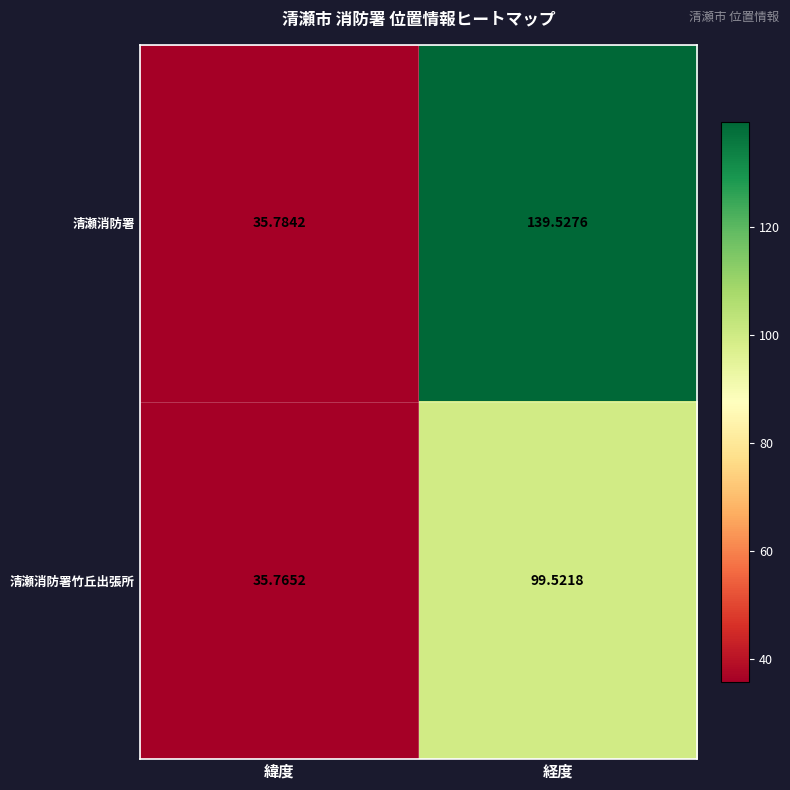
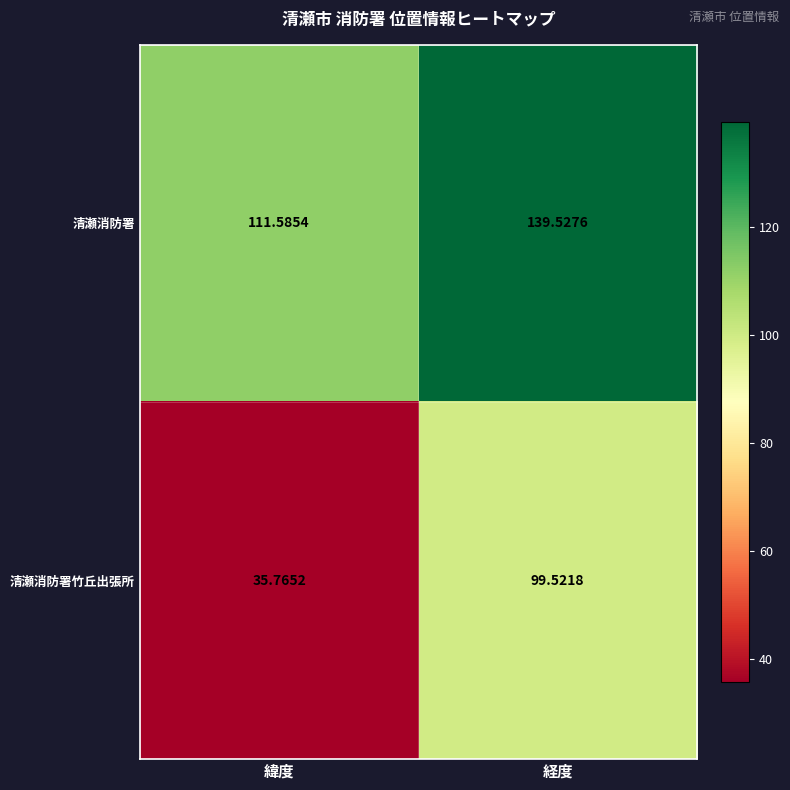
清瀬消防署, 緯度: 35.7842 -> 111.5854
